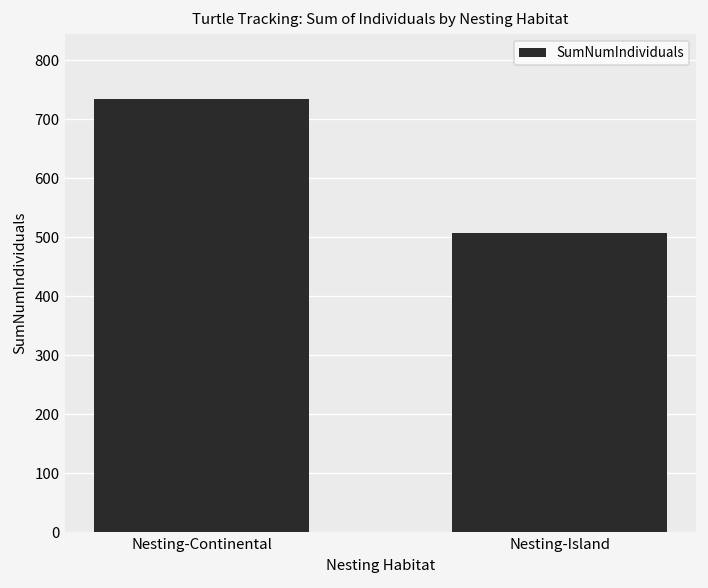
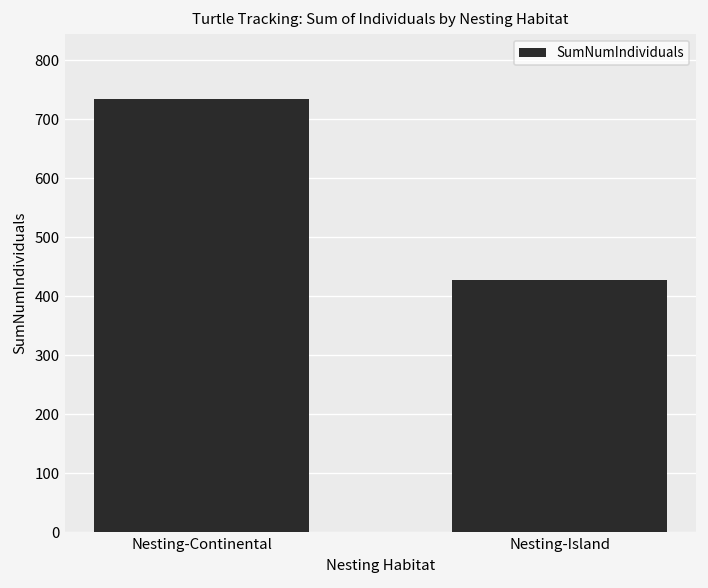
Nesting-Island: 510 -> 430
